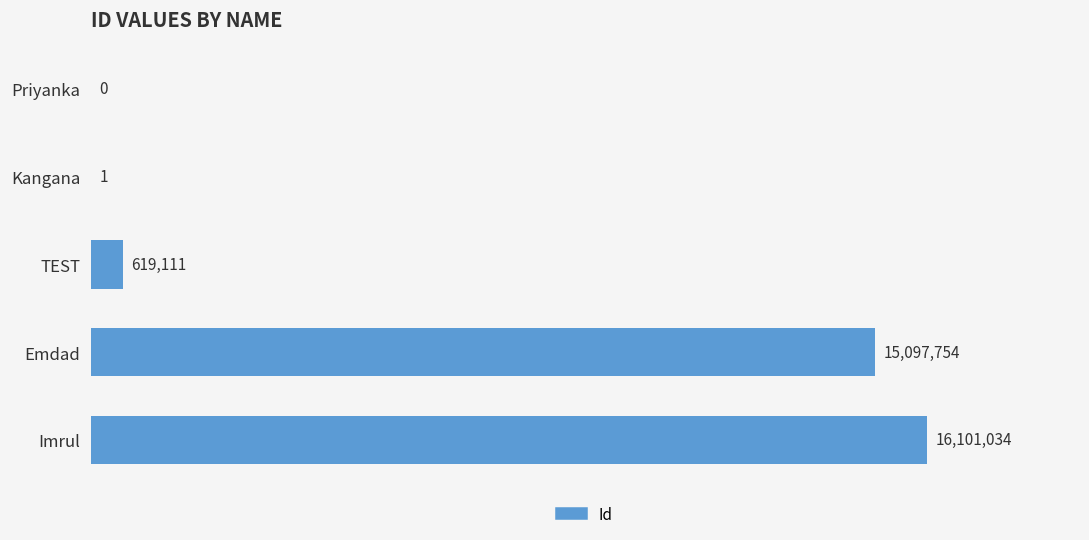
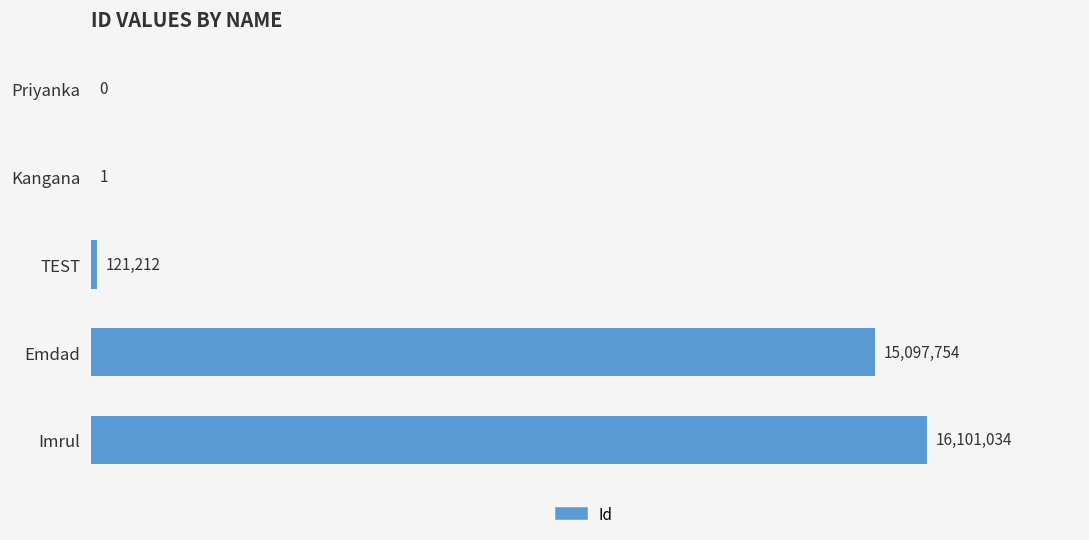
TEST: 619,111 -> 121,212
